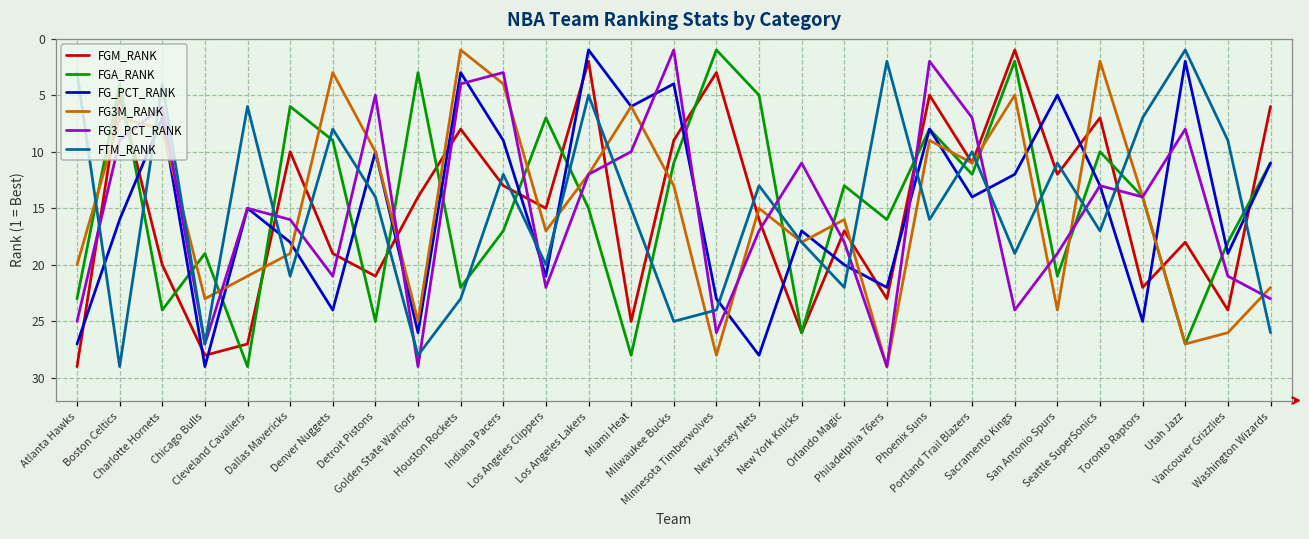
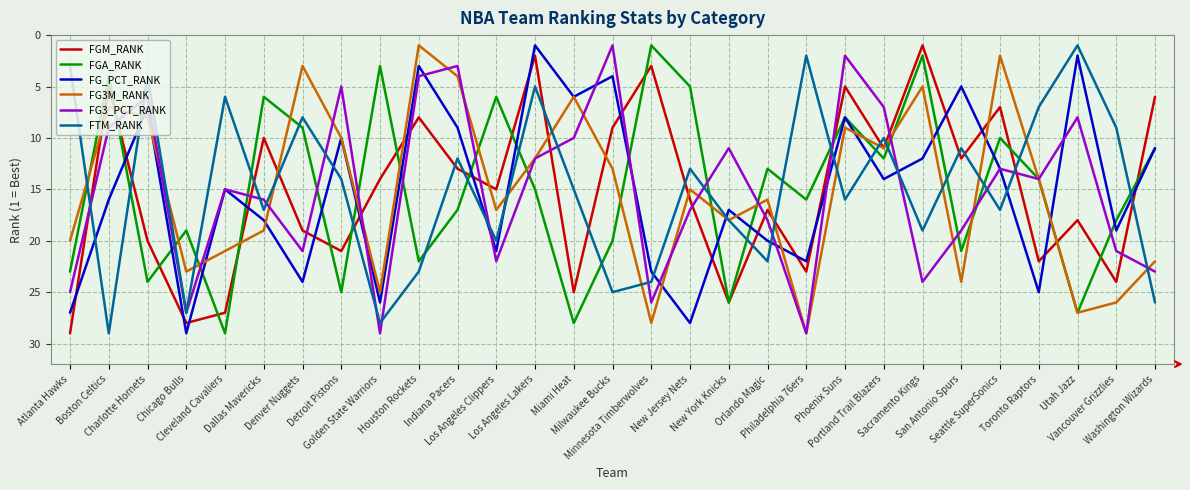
FTM_RANK, Dallas Mavericks: 21 -> 17
FGA_RANK, Los Angeles Clippers: 7 -> 6
FGA_RANK, Milwaukee Bucks: 11 -> 20
